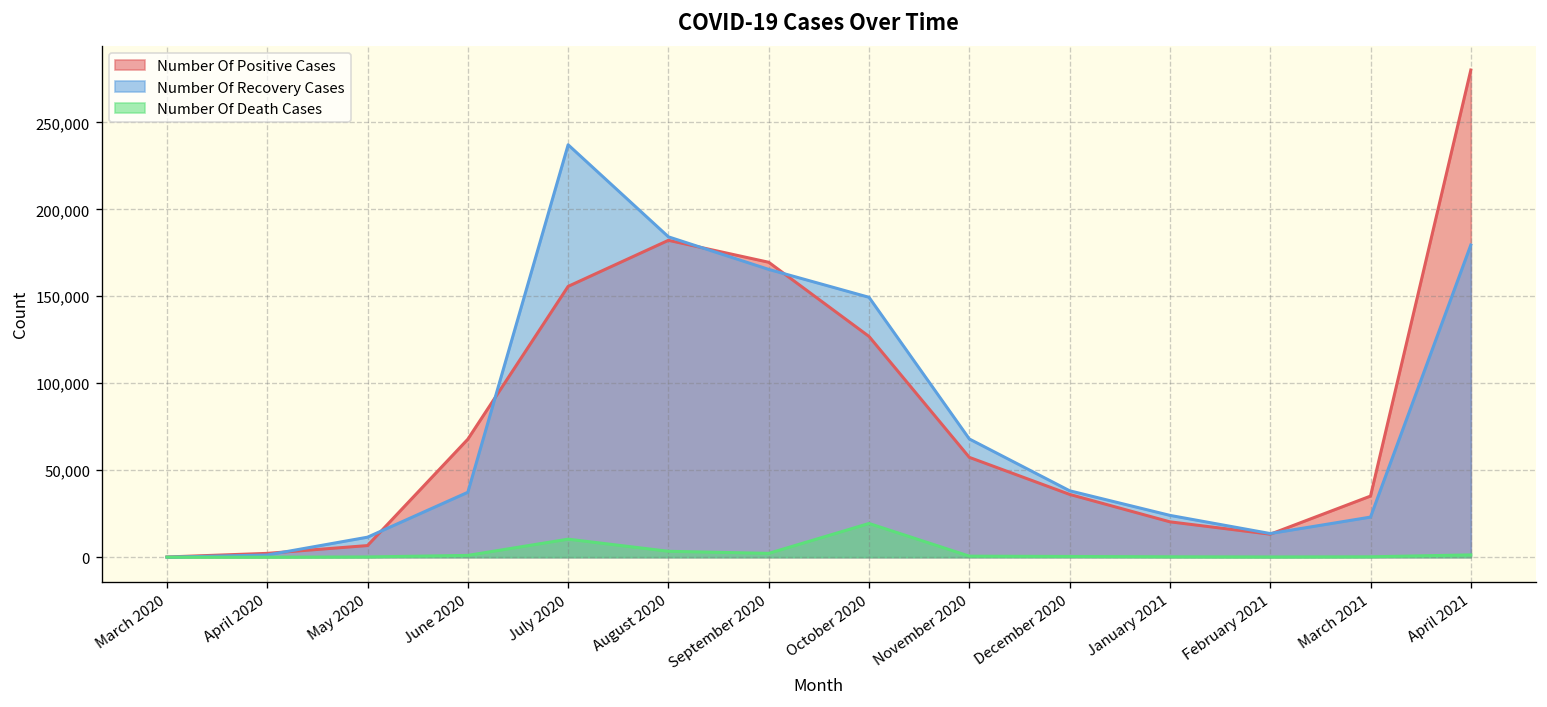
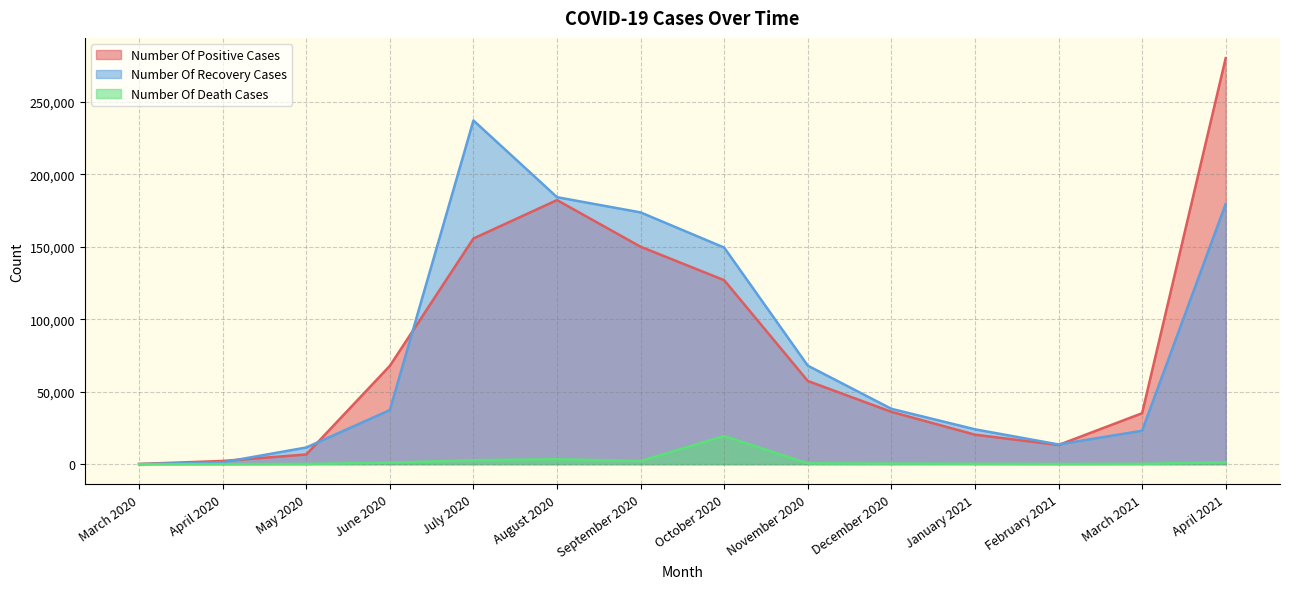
Number Of Death Cases, July 2020: 10,000 -> 3,000
Number Of Positive Cases, September 2020: 170,000 -> 150,000
Number Of Recovery Cases, September 2020: 165,000 -> 174,000
